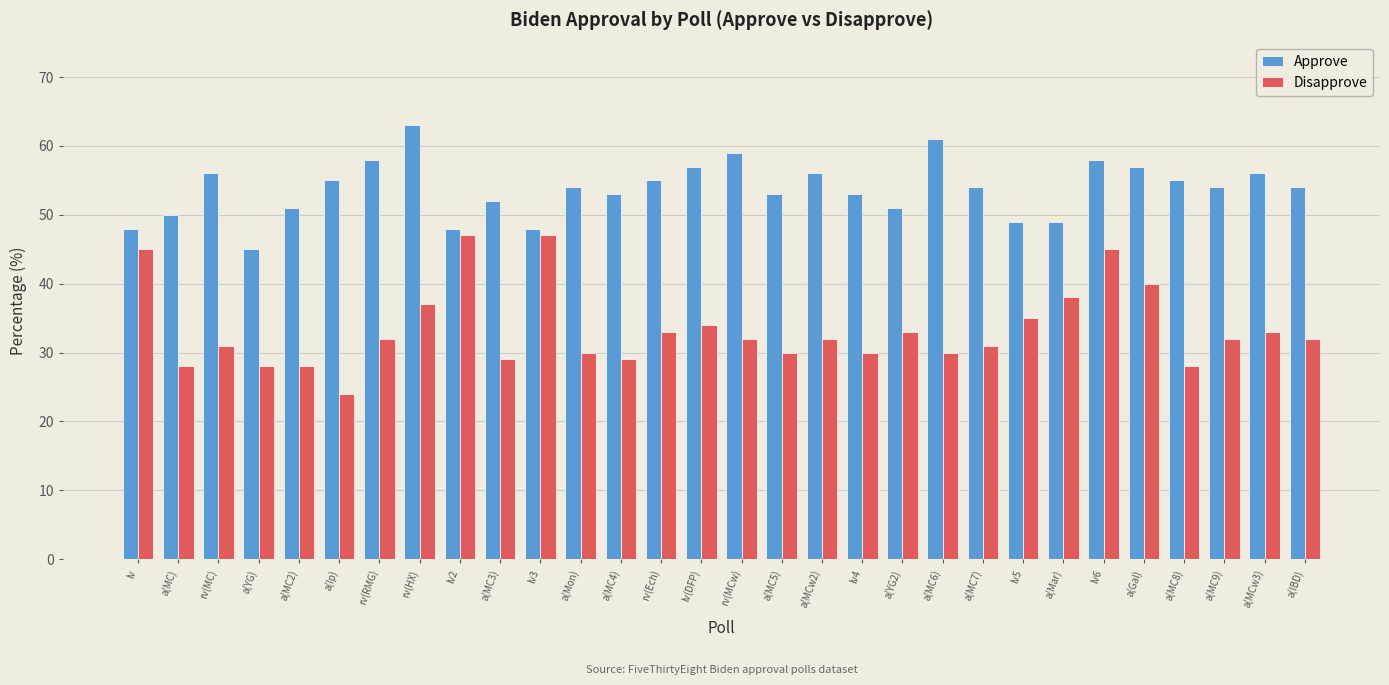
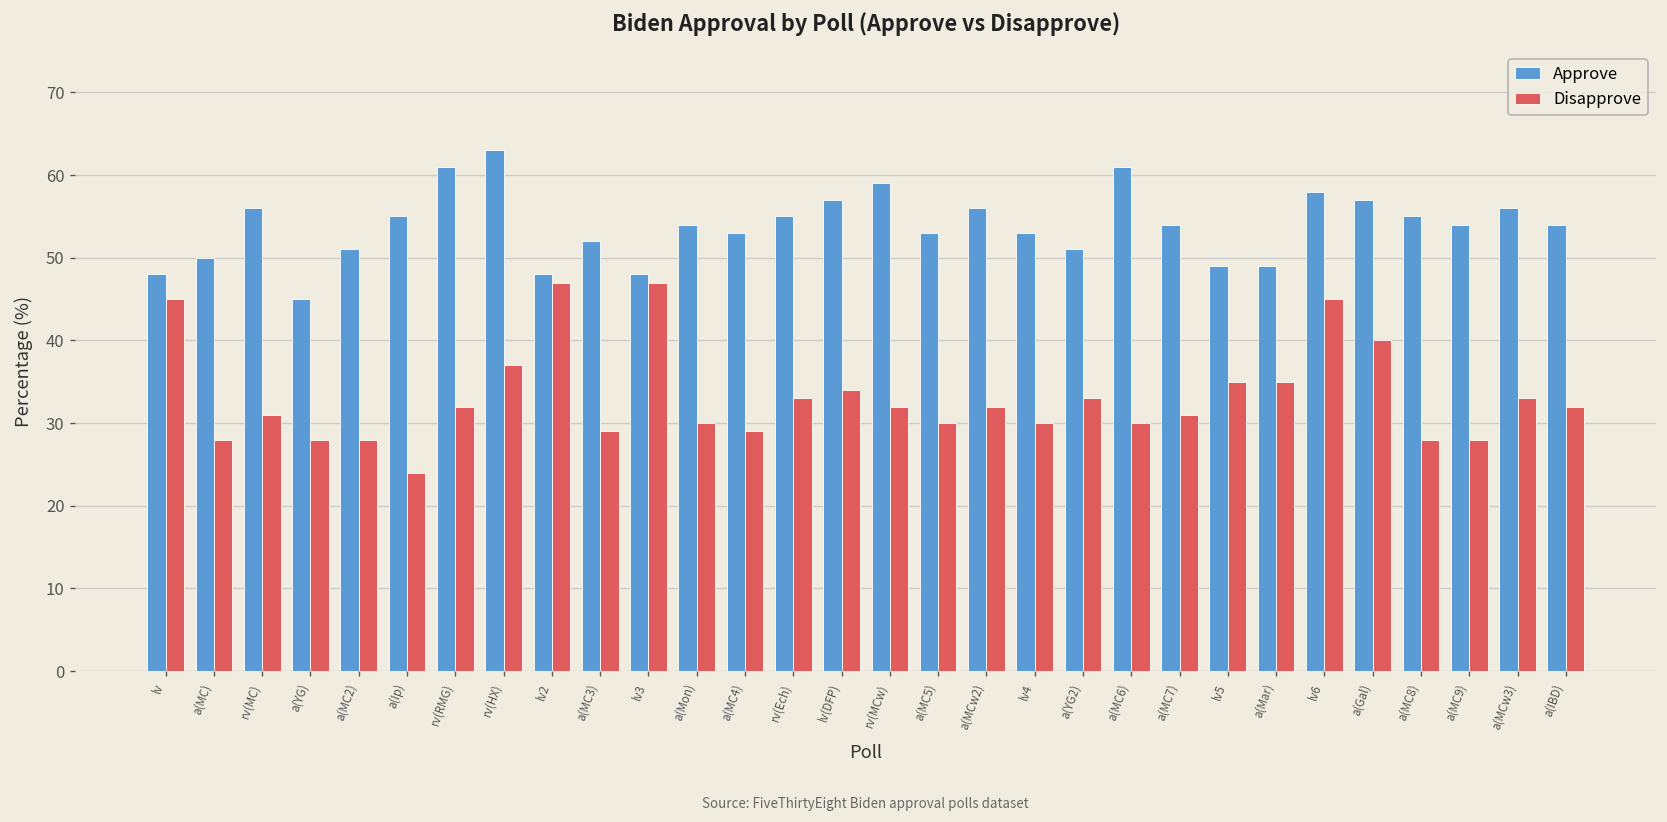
Approve, rv(RMG): 58 -> 61
Disapprove, a(Mar): 38 -> 35
Disapprove, a(MC9): 32 -> 28
